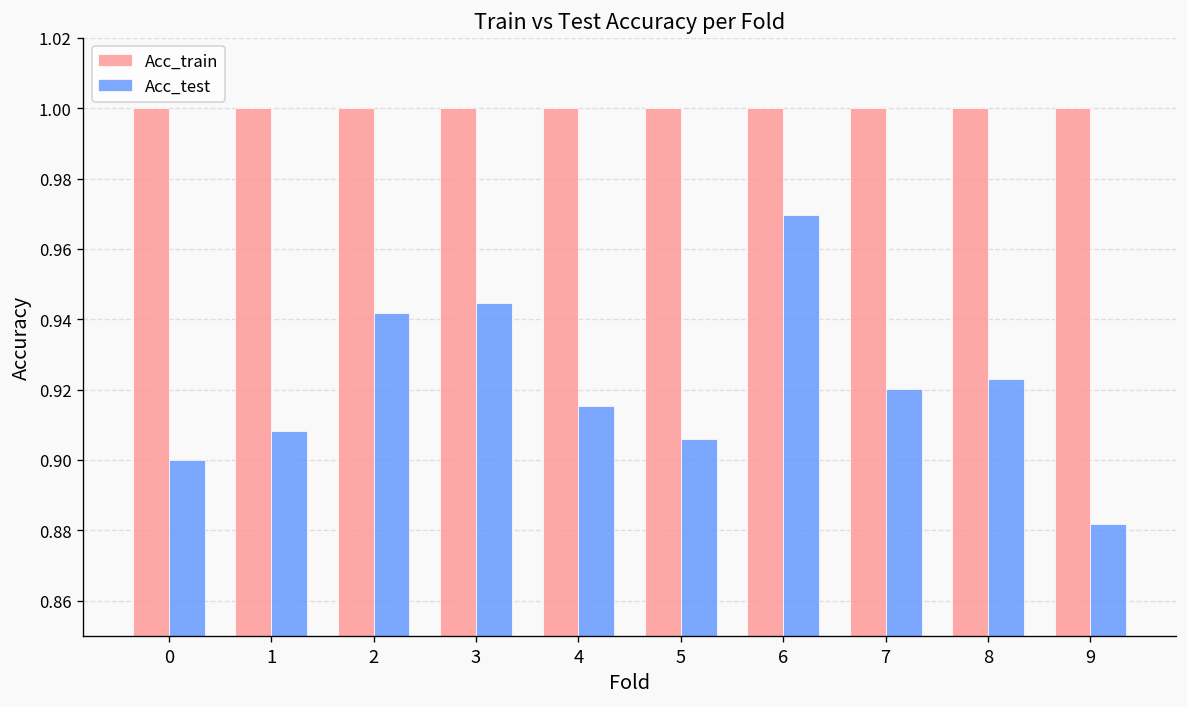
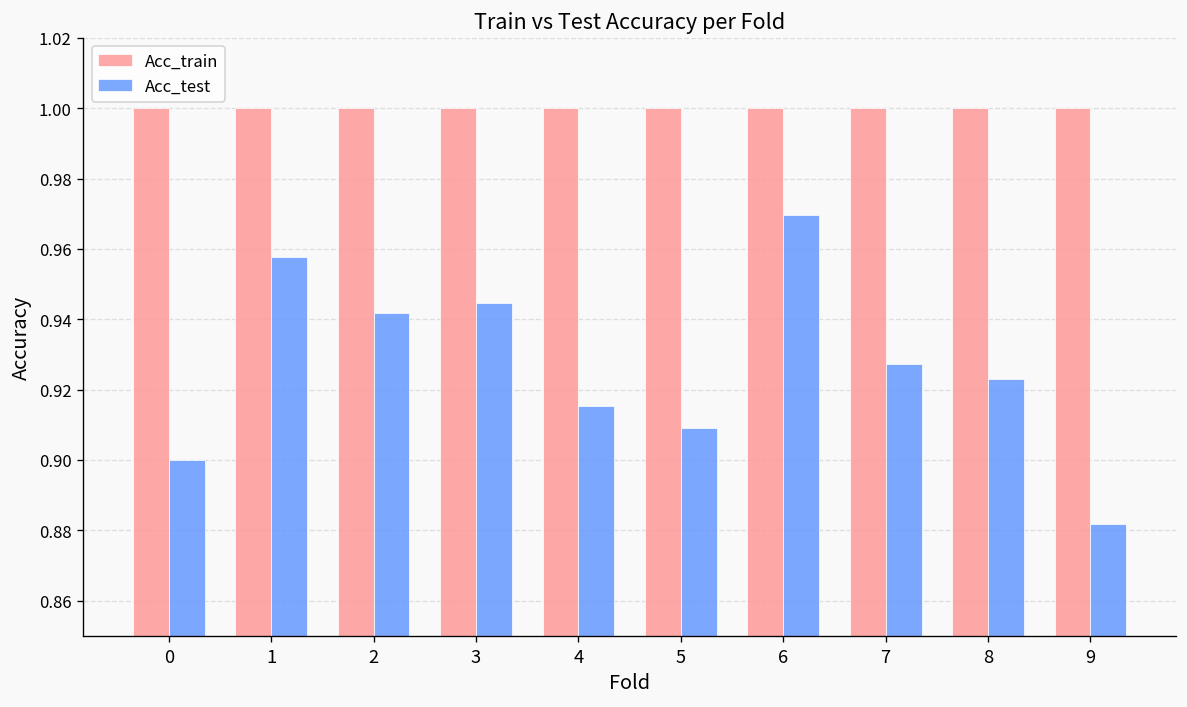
Acc_test, 1: 0.908 -> 0.958
Acc_test, 5: 0.906 -> 0.909
Acc_test, 7: 0.920 -> 0.927
